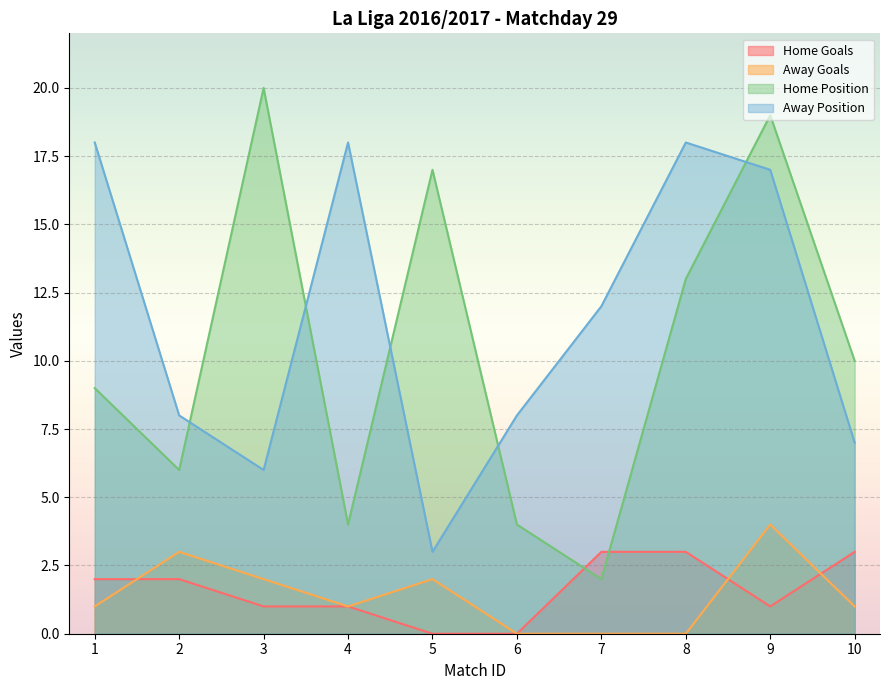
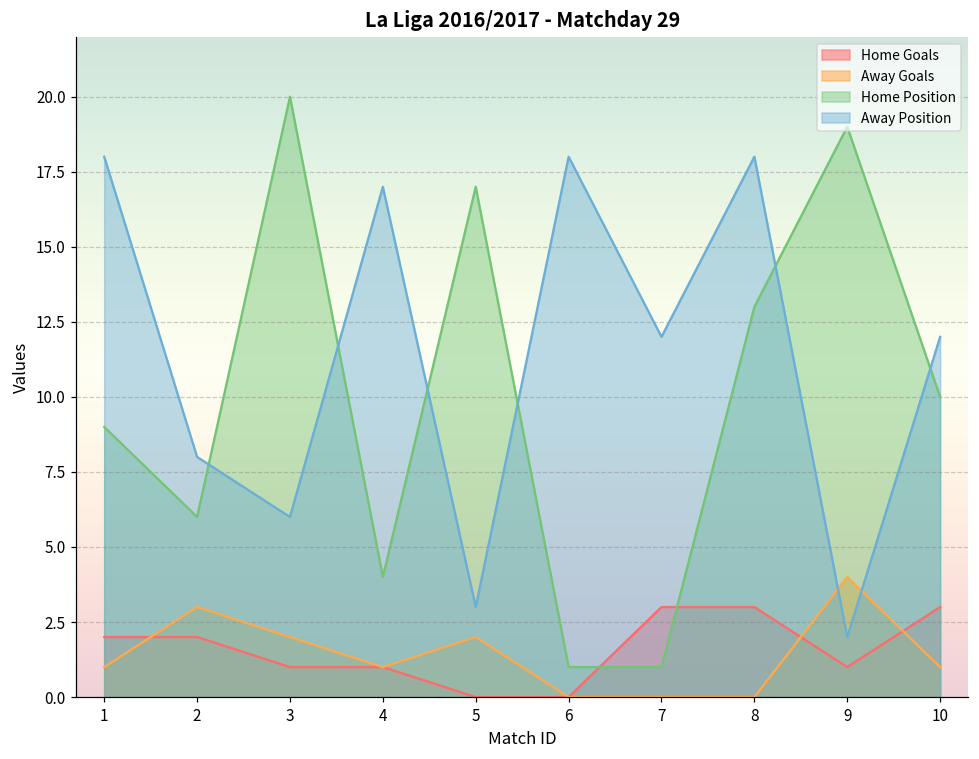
Away Position, 4: 18 -> 17
Home Position, 6: 4 -> 1
Away Position, 6: 8 -> 18
Home Position, 7: 2 -> 1
Away Position, 9: 17 -> 2
Away Position, 10: 7 -> 12
